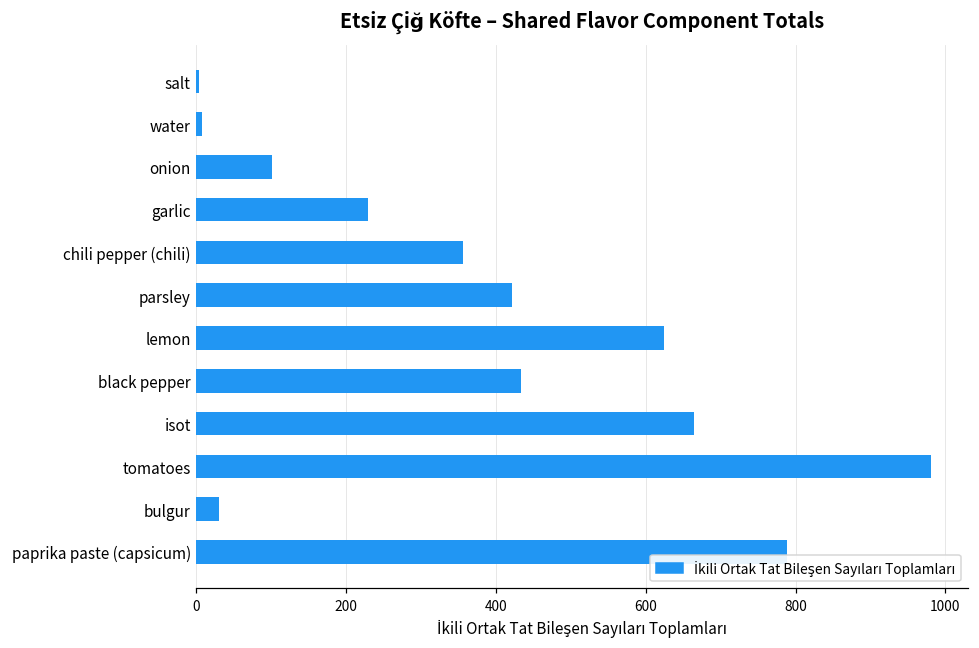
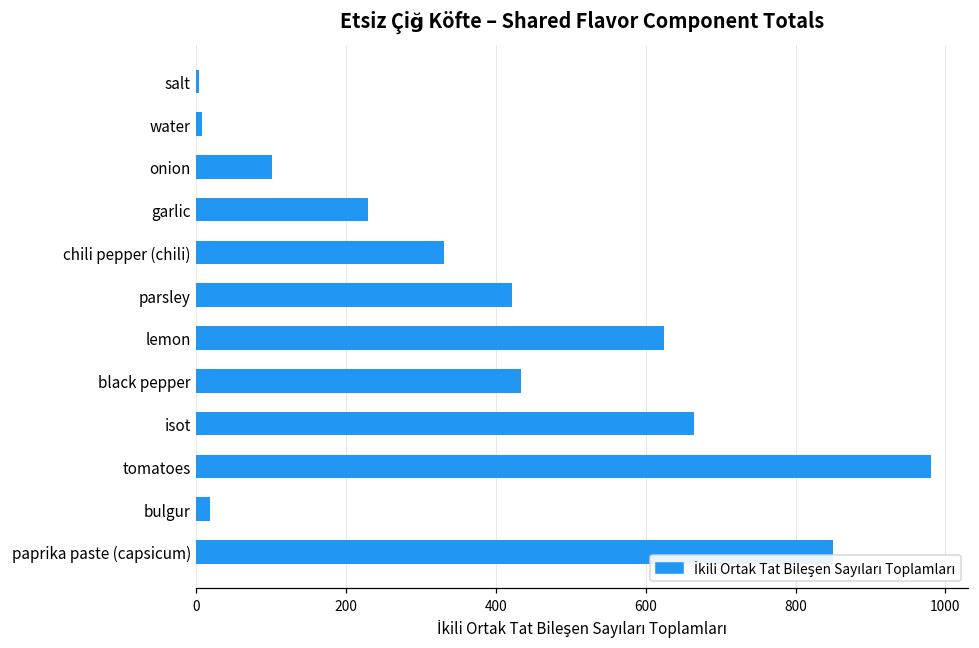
chili pepper (chili): 360 -> 330
bulgur: 30 -> 20
paprika paste (capsicum): 790 -> 850
